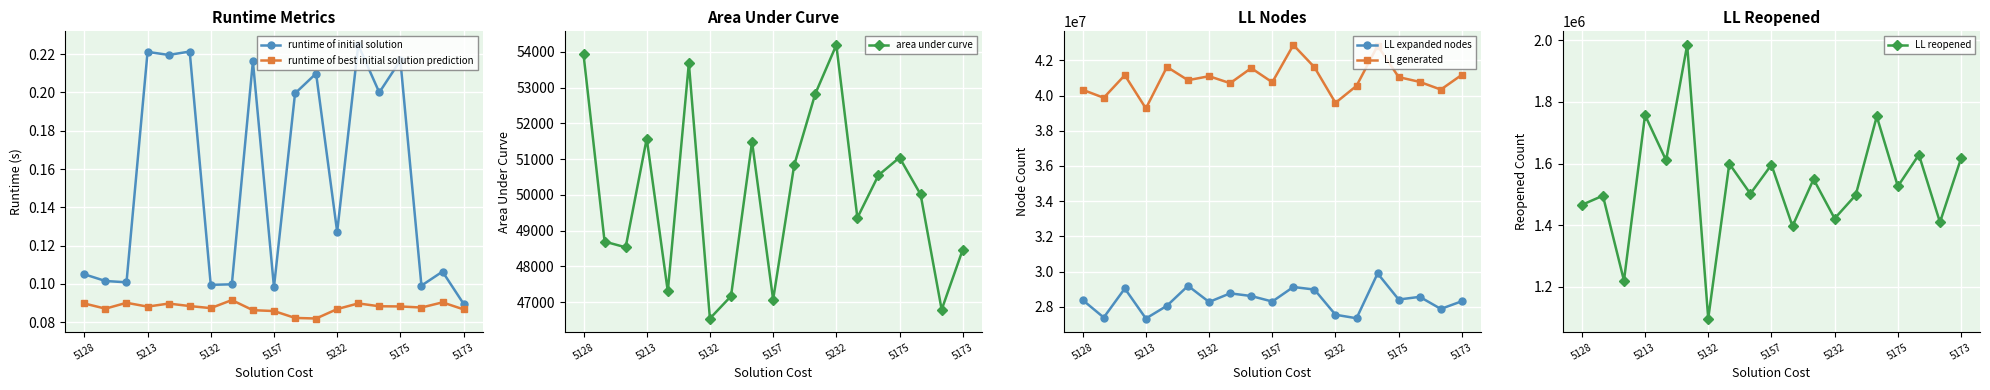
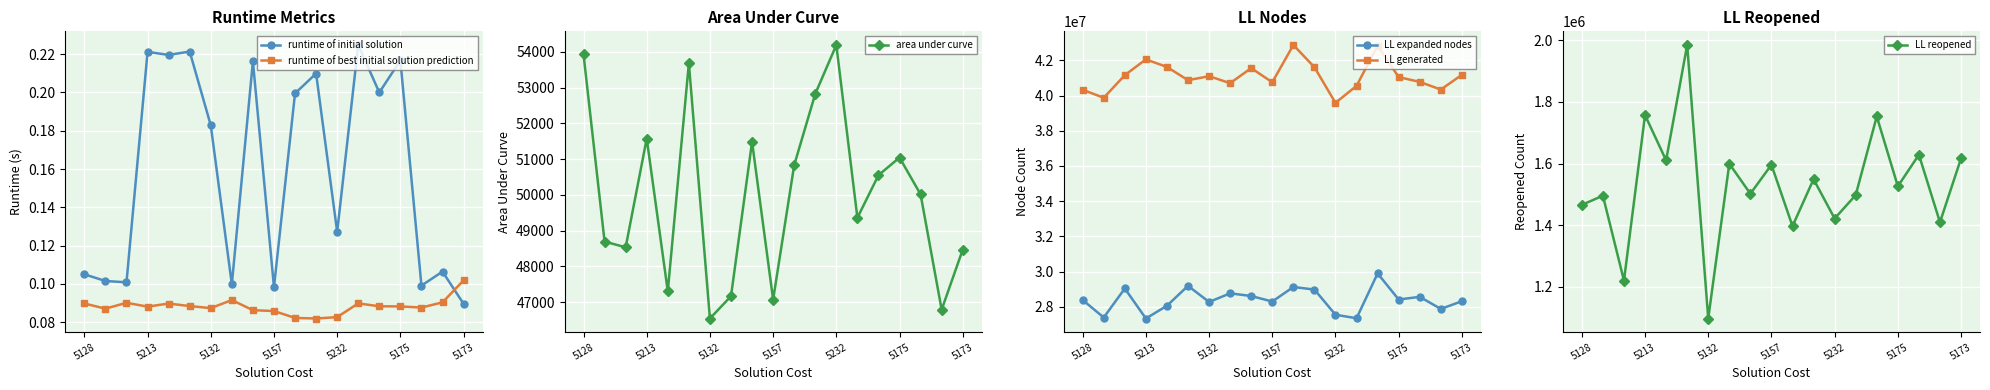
Runtime Metrics, runtime of initial solution, 5132: 0.100 -> 0.183
Runtime Metrics, runtime of best initial solution prediction, 5232: 0.087 -> 0.083
Runtime Metrics, runtime of best initial solution prediction, 5173: 0.087 -> 0.102
LL Nodes, LL generated, 5213: 39300000 -> 42100000
